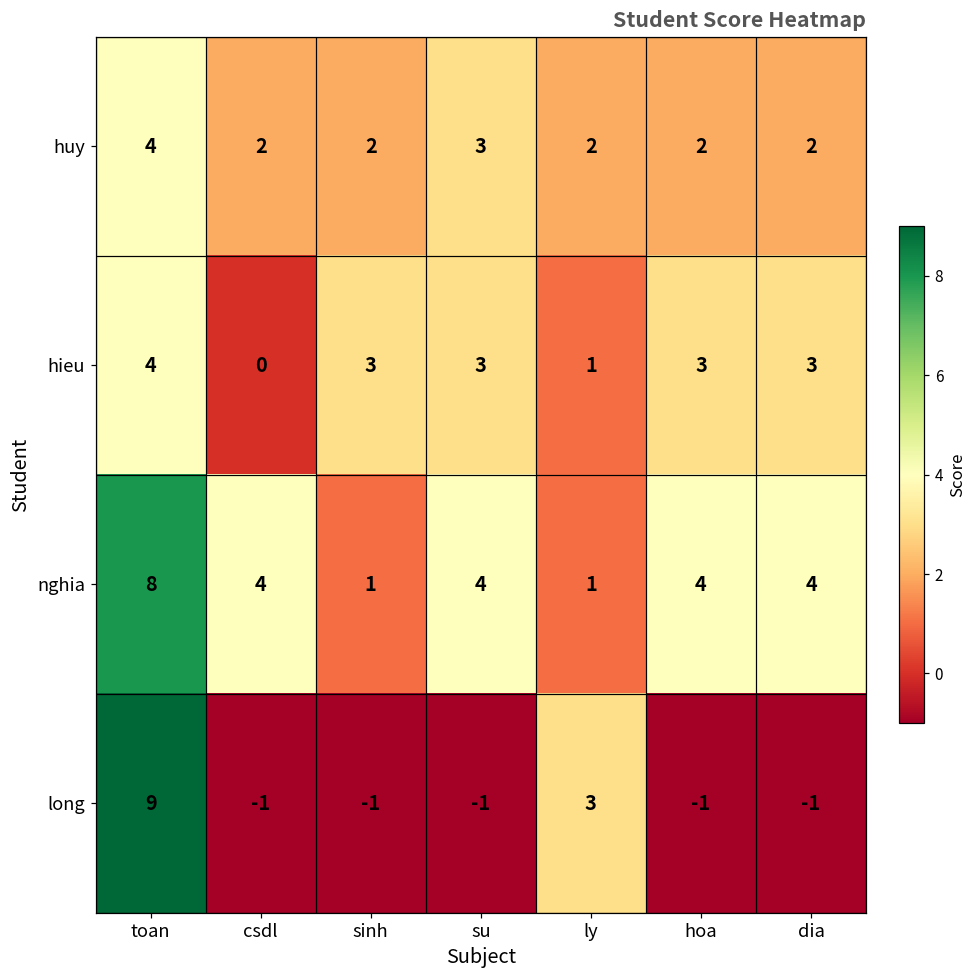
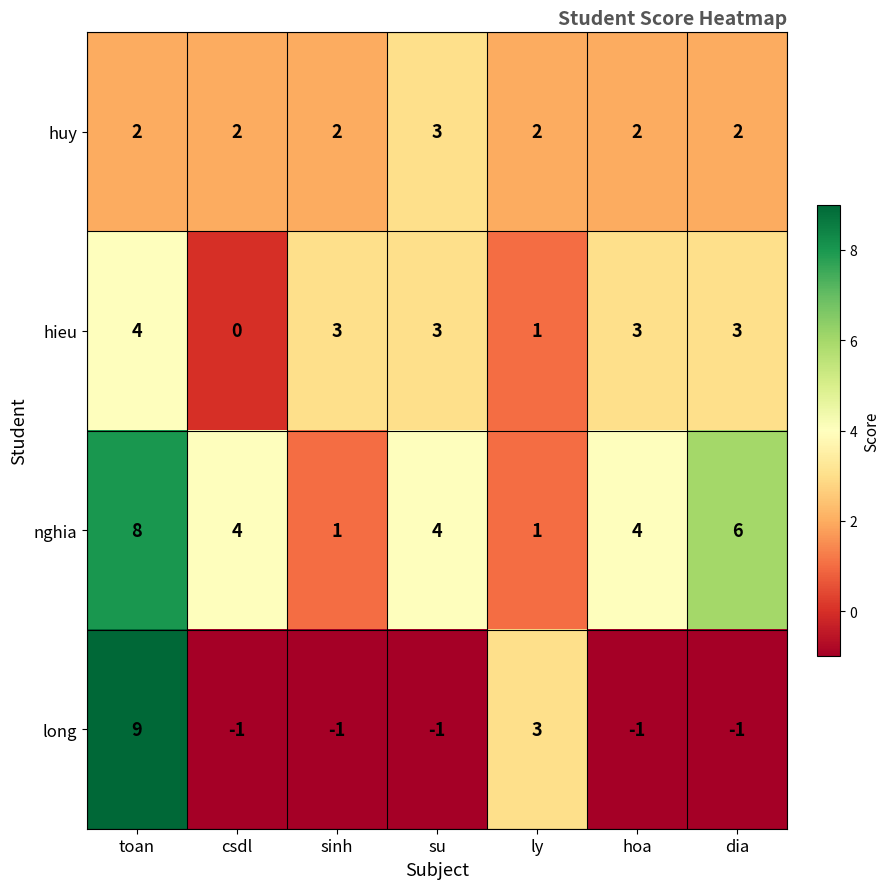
huy, toan: 4 -> 2
nghia, dia: 4 -> 6
